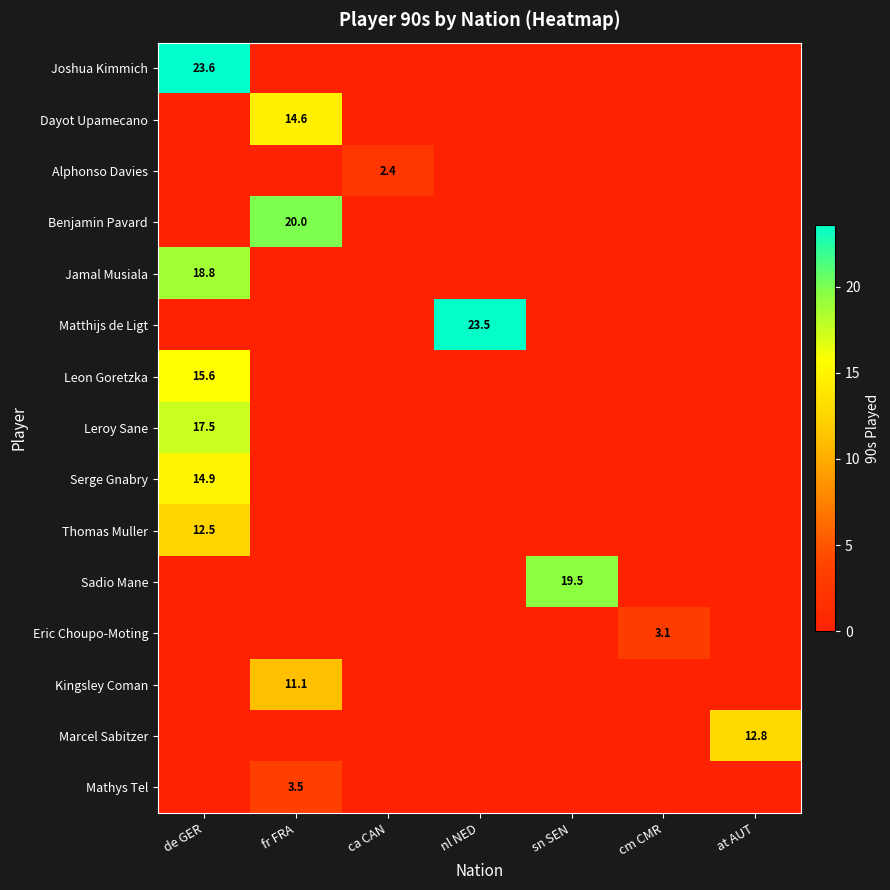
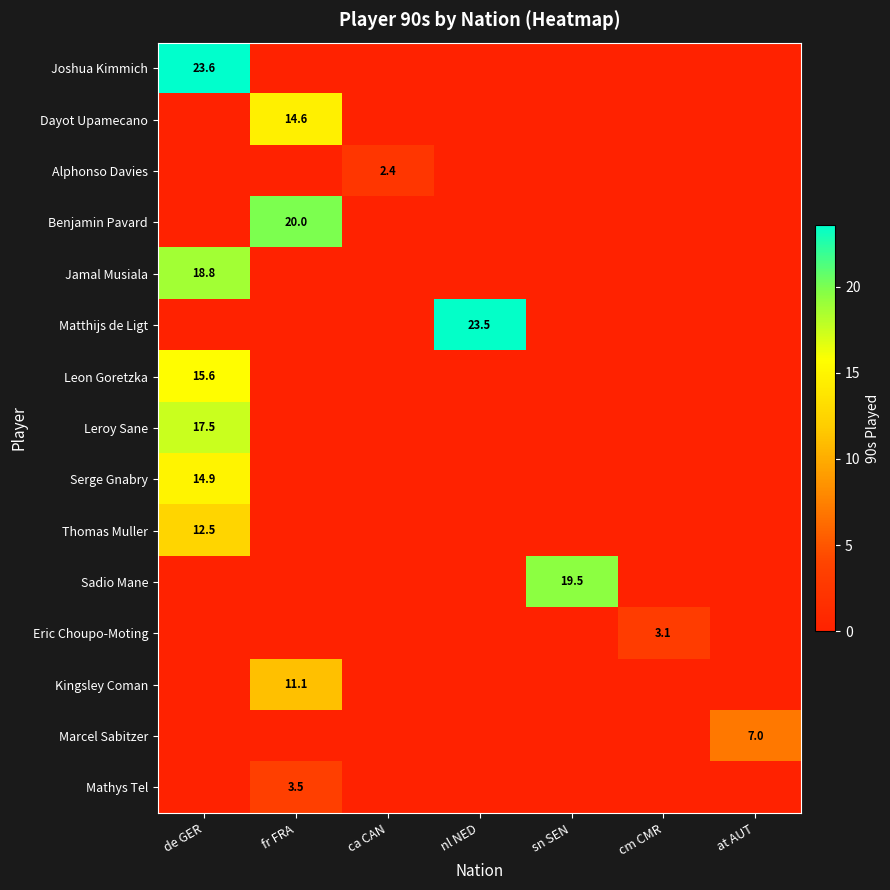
Marcel Sabitzer, at AUT: 12.8 -> 7.0
